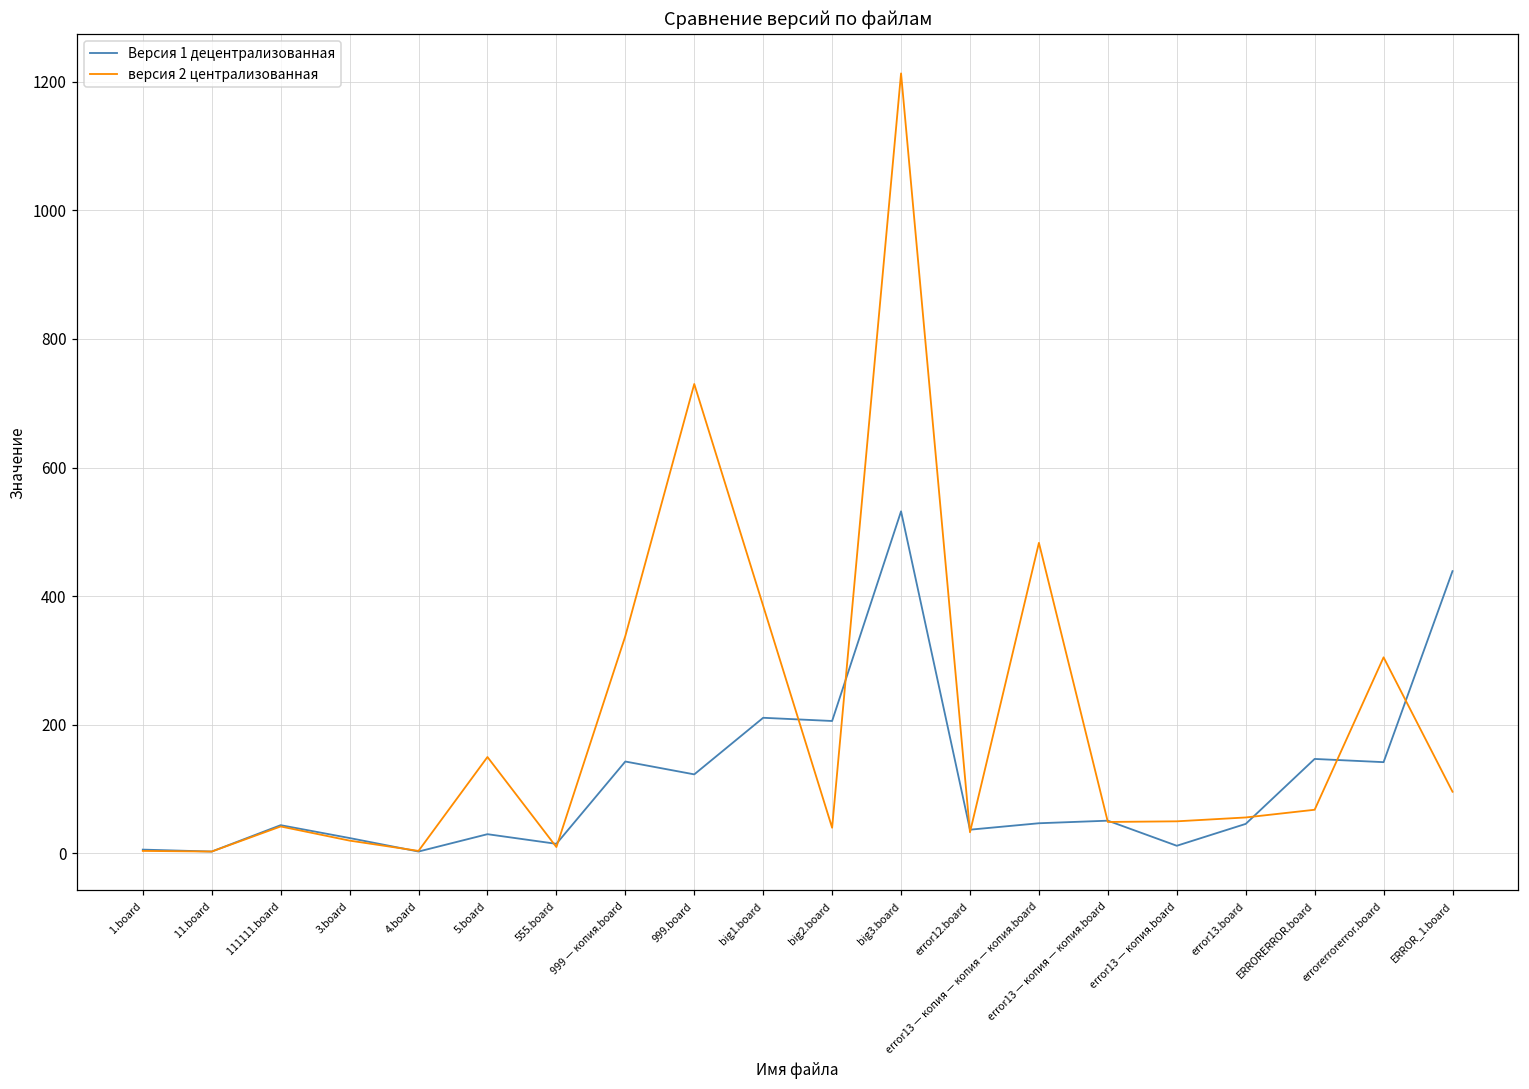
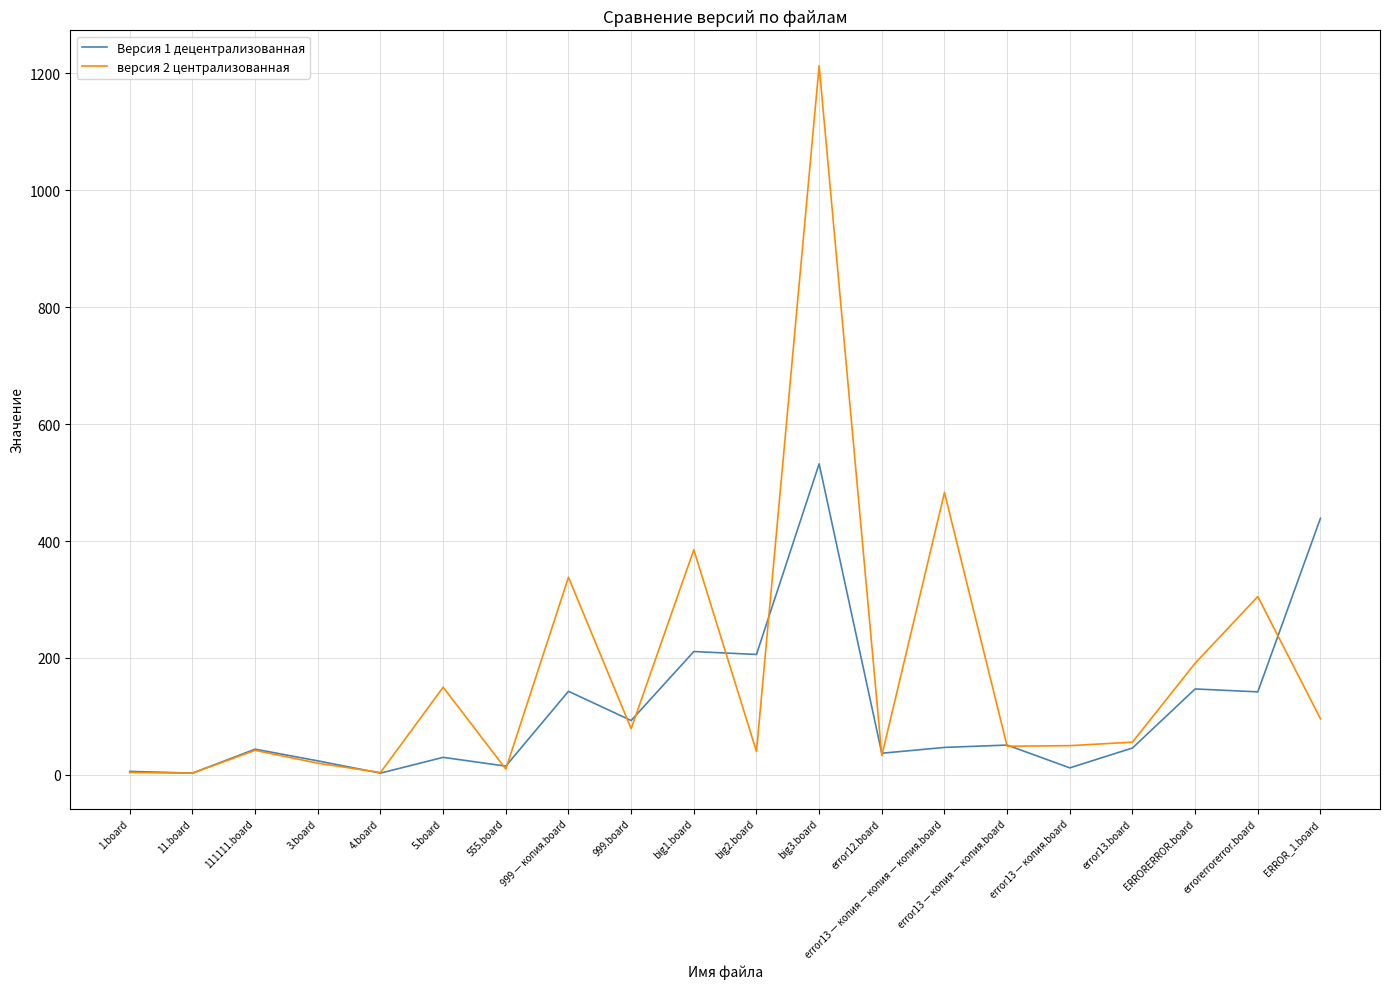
Версия 1 децентрализованная, 999.board: 120 -> 90
версия 2 централизованная, 999.board: 730 -> 80
версия 2 централизованная, ERRORERROR.board: 70 -> 190
